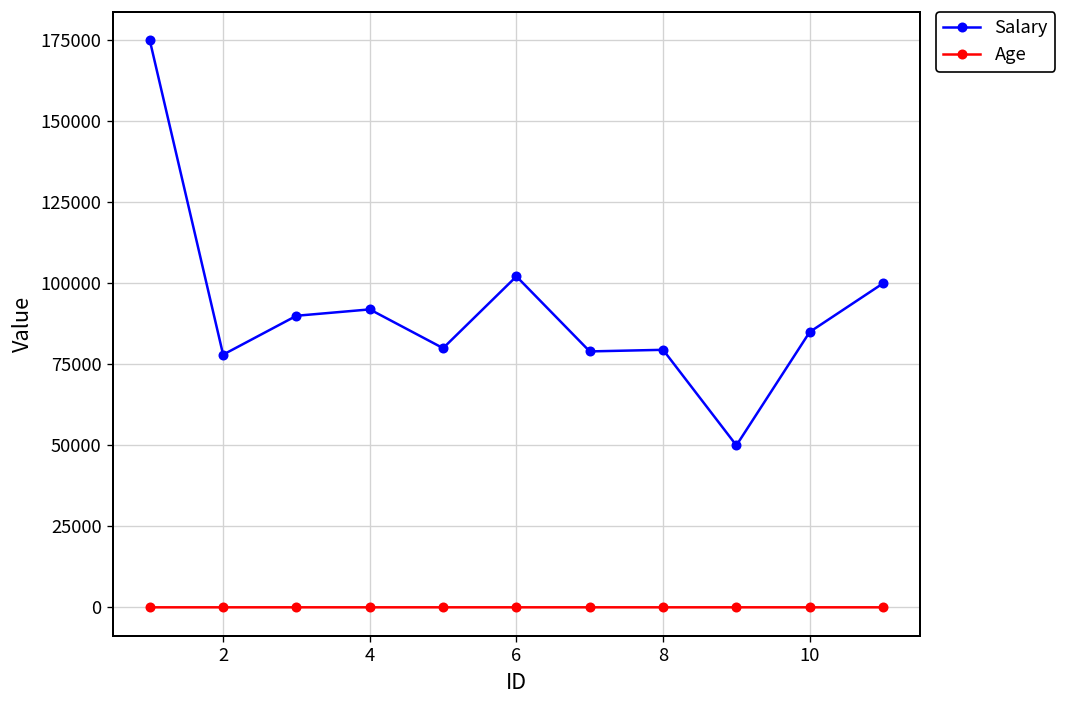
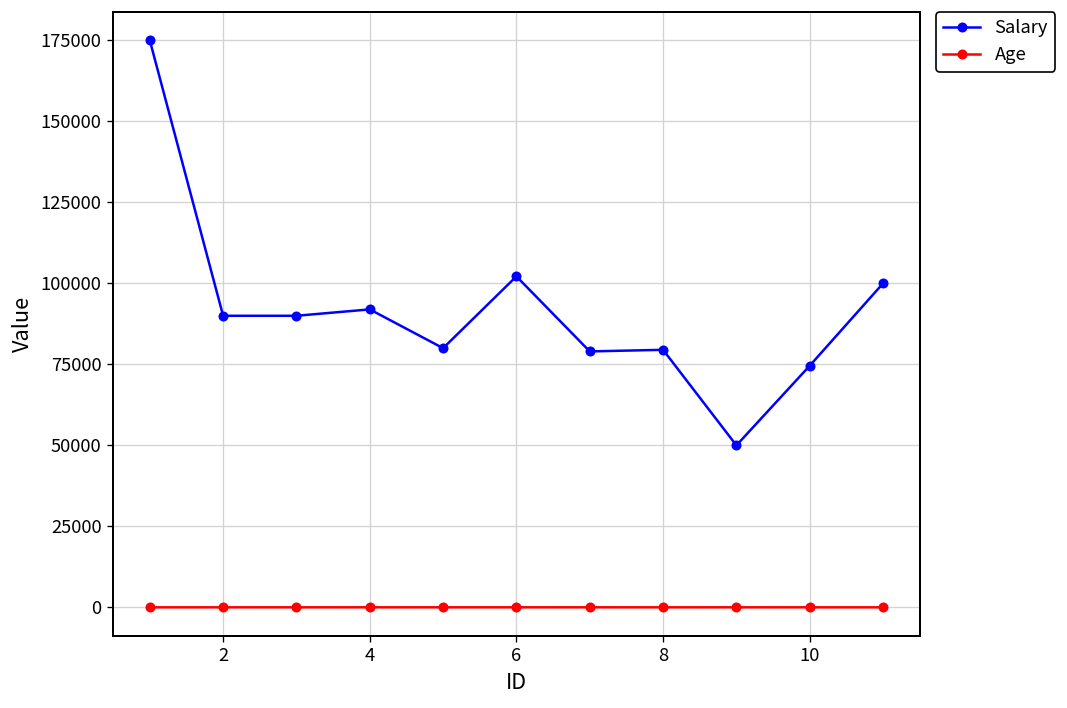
Salary, 2: 78000 -> 90000
Salary, 10: 85000 -> 75000
